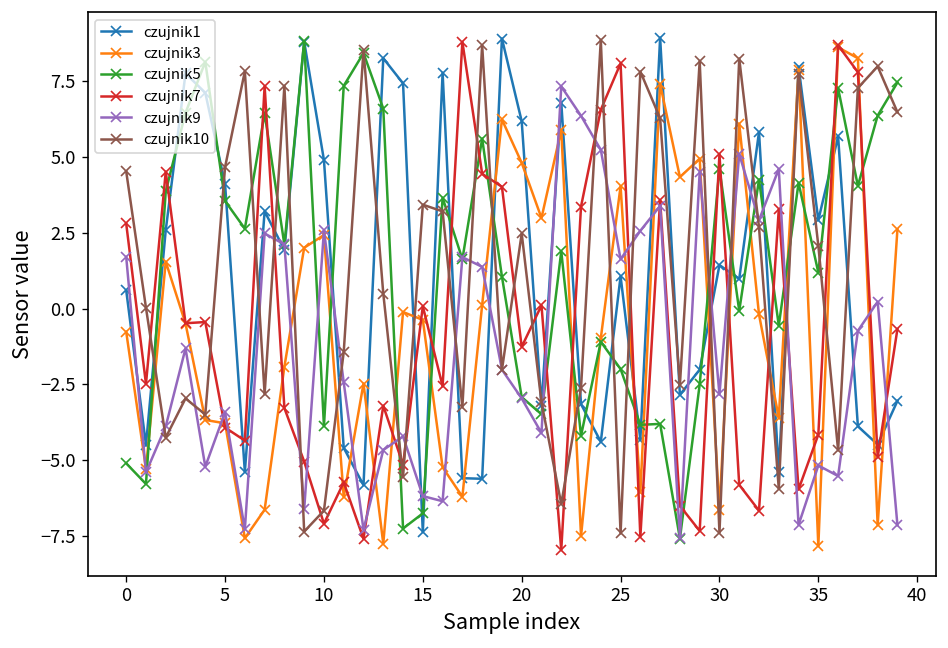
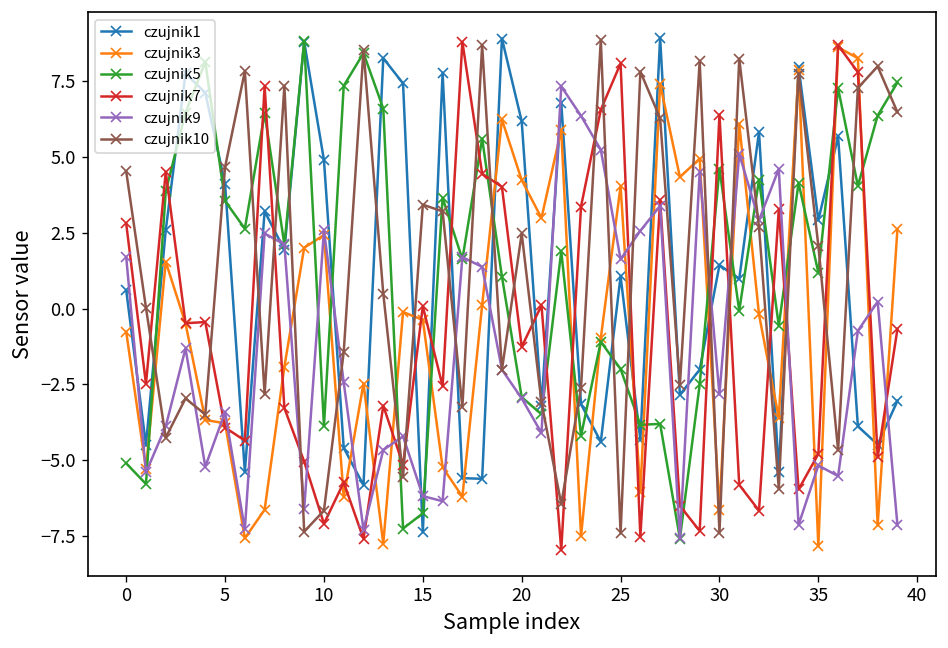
czujnik3, 20: 4.8 -> 4.2
czujnik7, 30: 5.1 -> 6.4
czujnik7, 35: -4.2 -> -4.8
